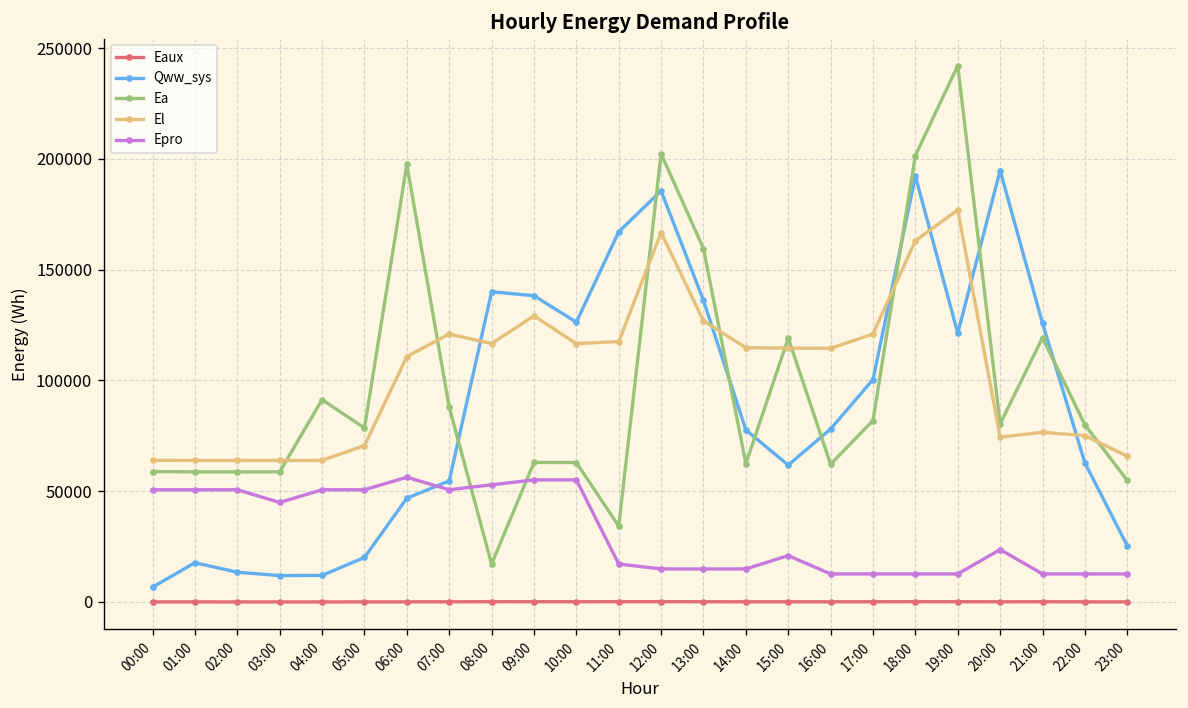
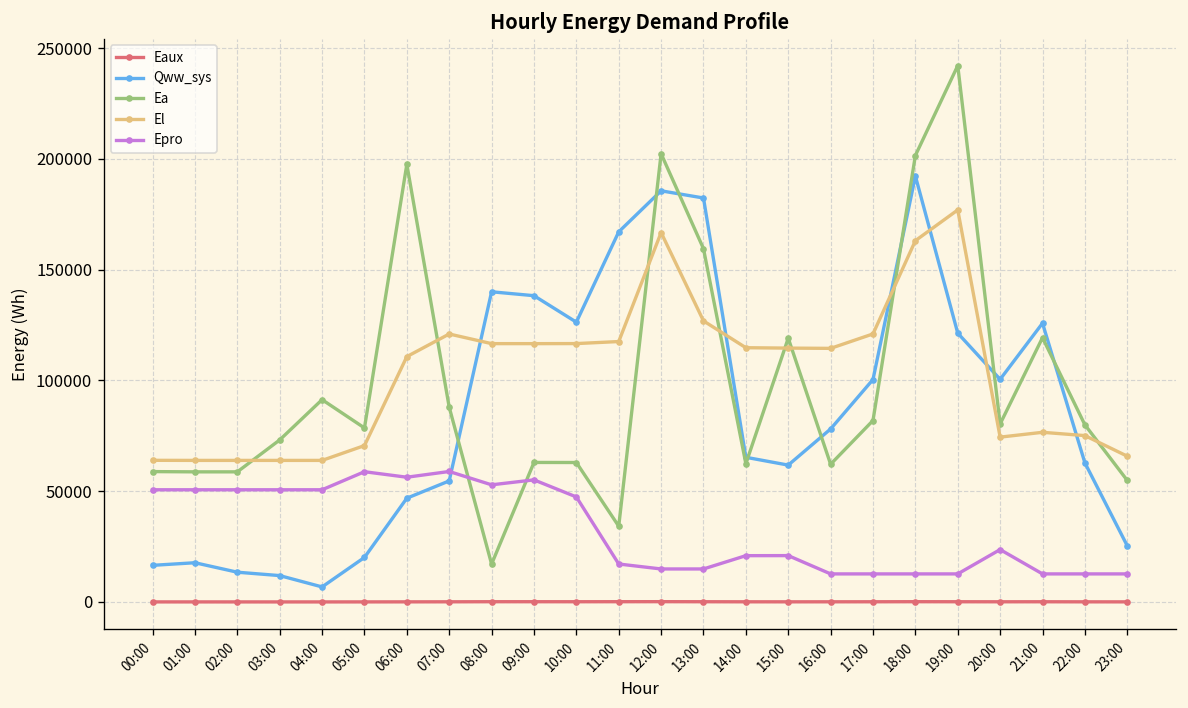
Qww_sys, 00:00: 7000 -> 17000
Ea, 03:00: 59000 -> 73000
Epro, 03:00: 45000 -> 51000
Qww_sys, 04:00: 12000 -> 7000
Epro, 05:00: 51000 -> 59000
Epro, 07:00: 51000 -> 59000
El, 09:00: 129000 -> 117000
Epro, 10:00: 55000 -> 47000
Qww_sys, 13:00: 136000 -> 182000
Qww_sys, 14:00: 78000 -> 65000
Epro, 14:00: 15000 -> 21000
Qww_sys, 20:00: 195000 -> 100000
